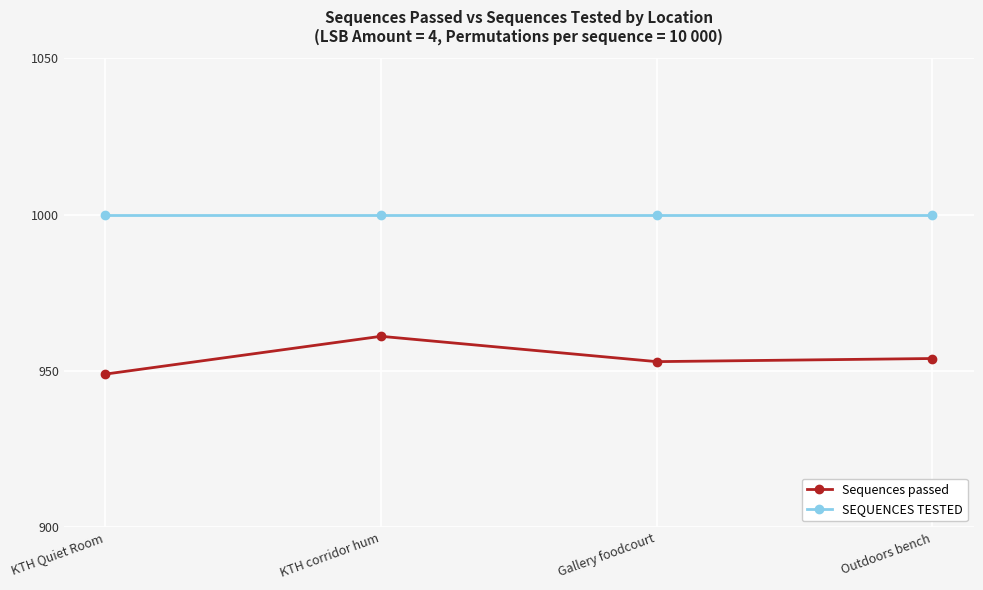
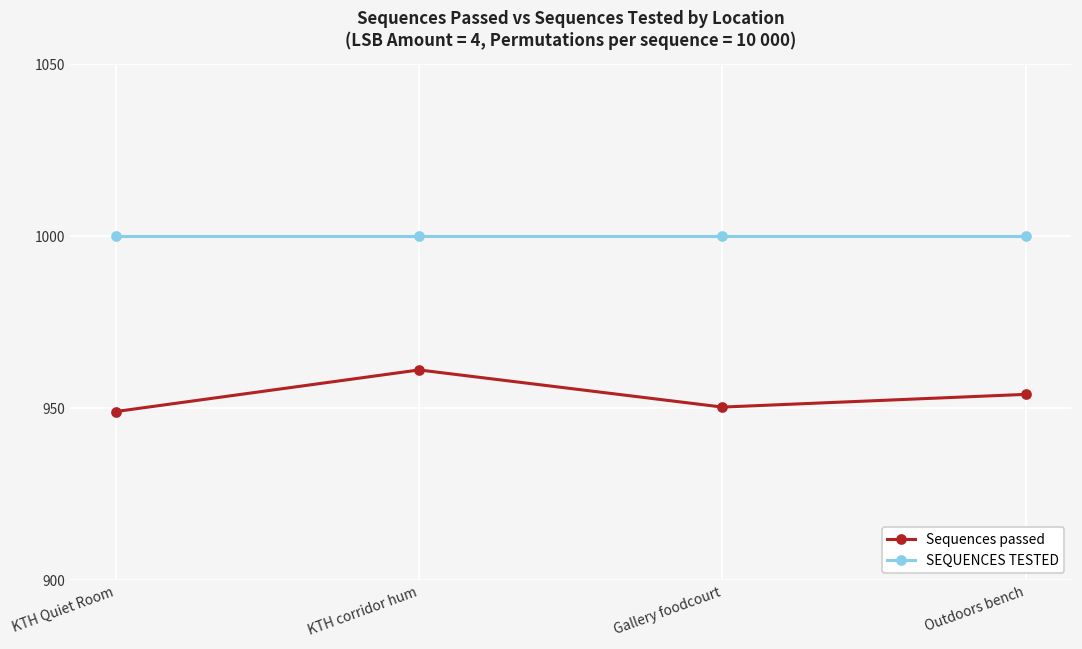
Sequences passed, Gallery foodcourt: 953 -> 950
